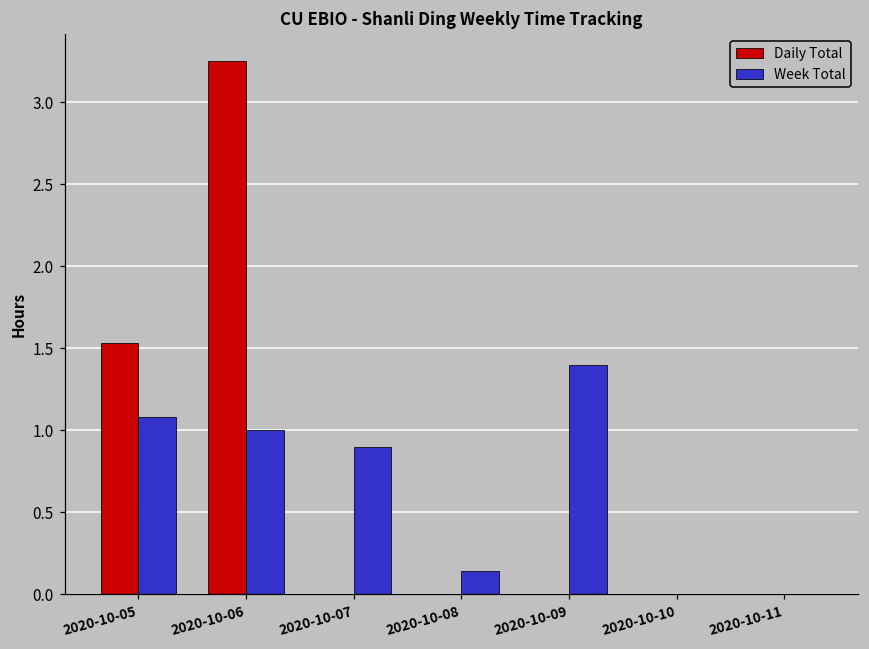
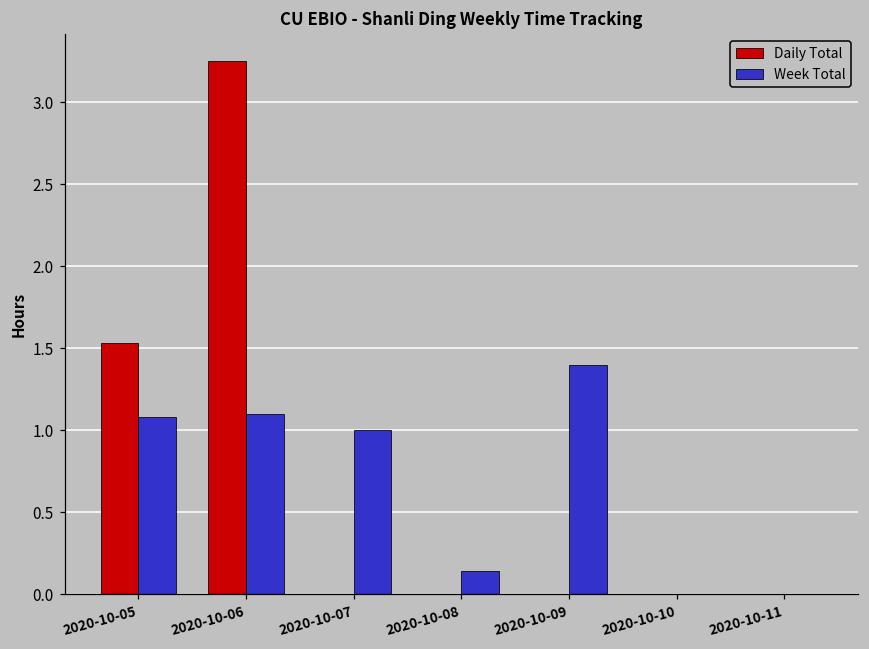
Week Total, 2020-10-06: 1.0 -> 1.1
Week Total, 2020-10-07: 0.9 -> 1.0
